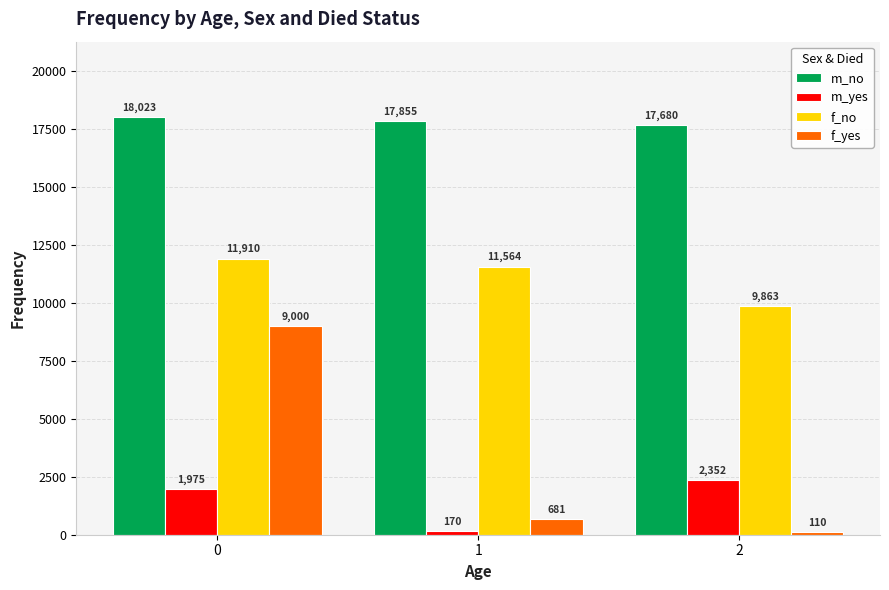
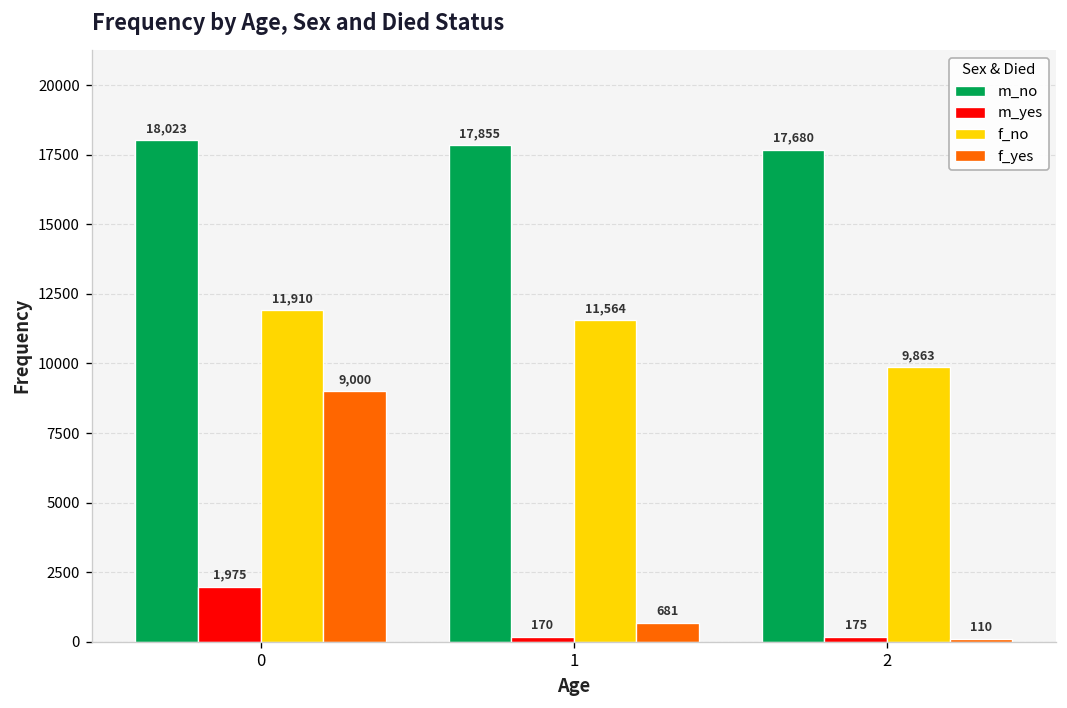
m_yes, 2: 2,352 -> 175
